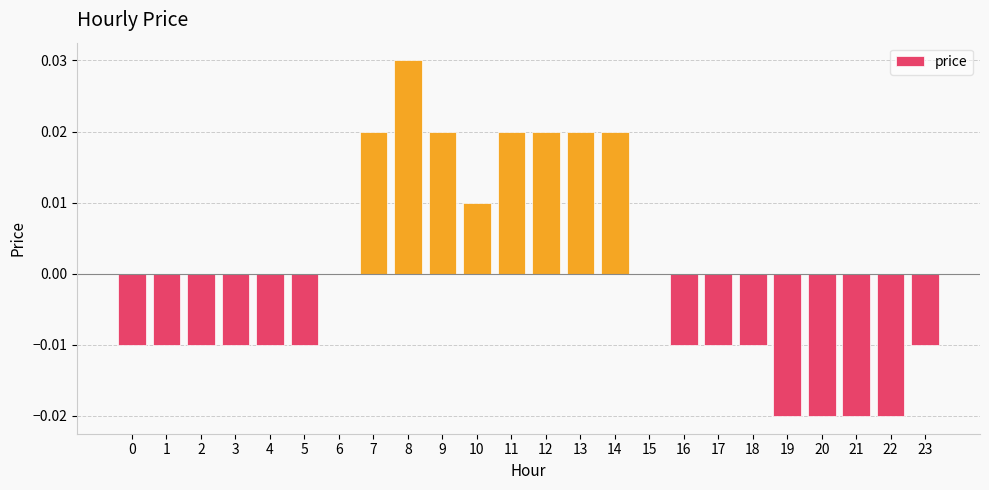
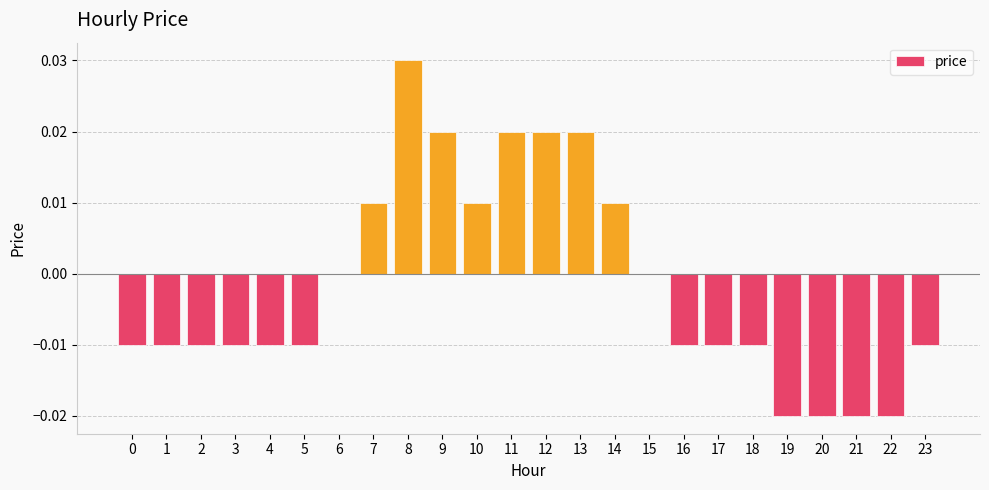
7: 0.02 -> 0.01
14: 0.02 -> 0.01
